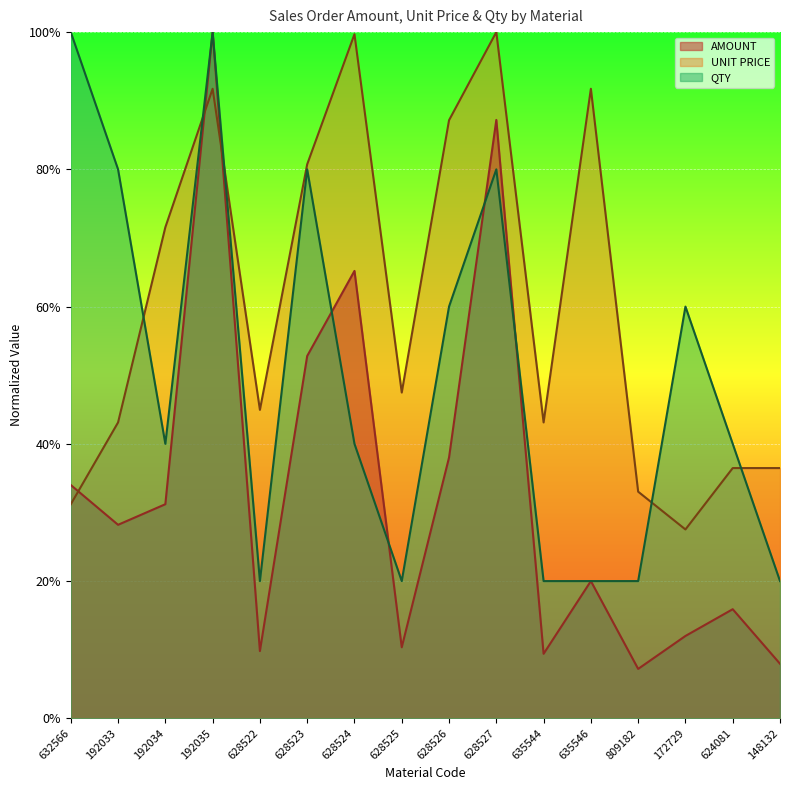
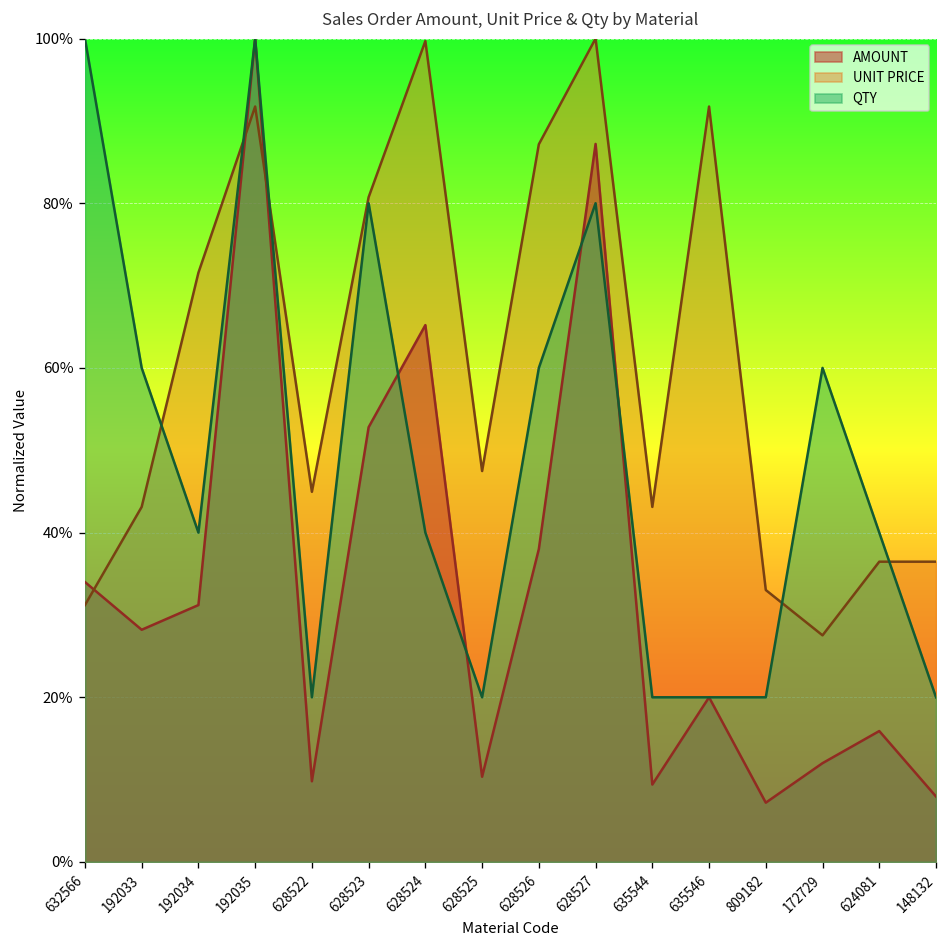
QTY, 192033: 80% -> 60%
